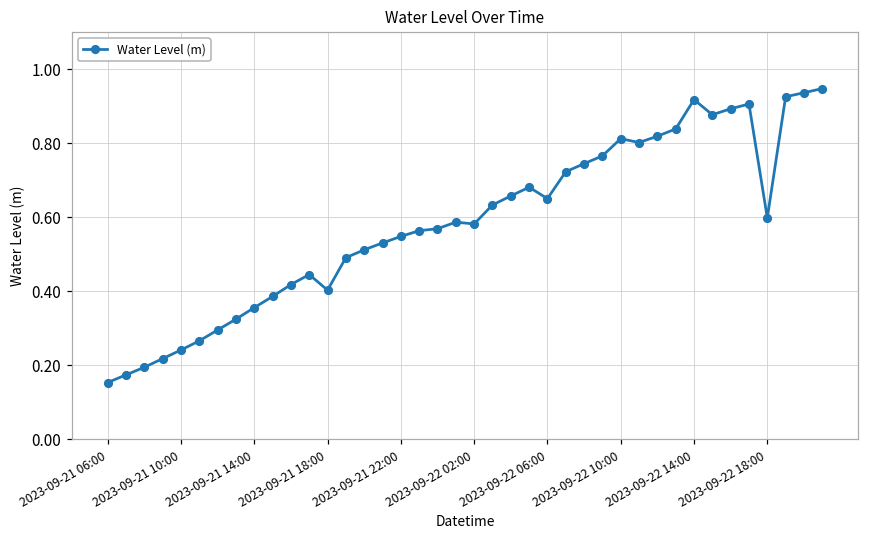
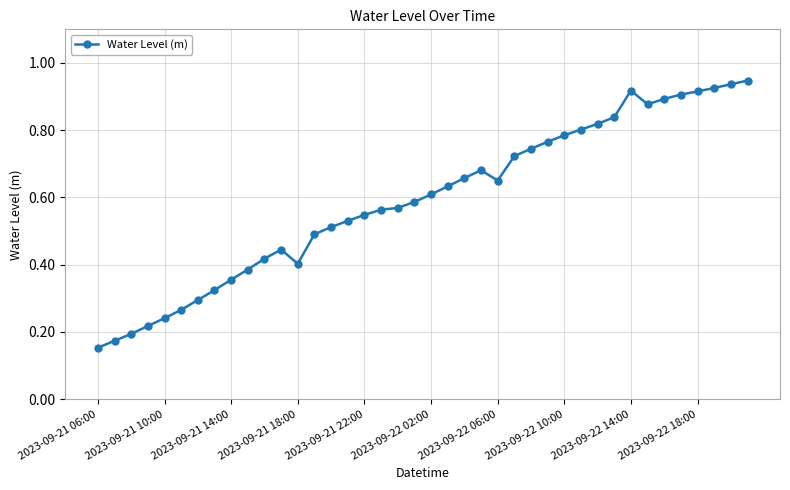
2023-09-22 02:00: 0.58 -> 0.61
2023-09-22 10:00: 0.81 -> 0.79
2023-09-22 18:00: 0.60 -> 0.92
